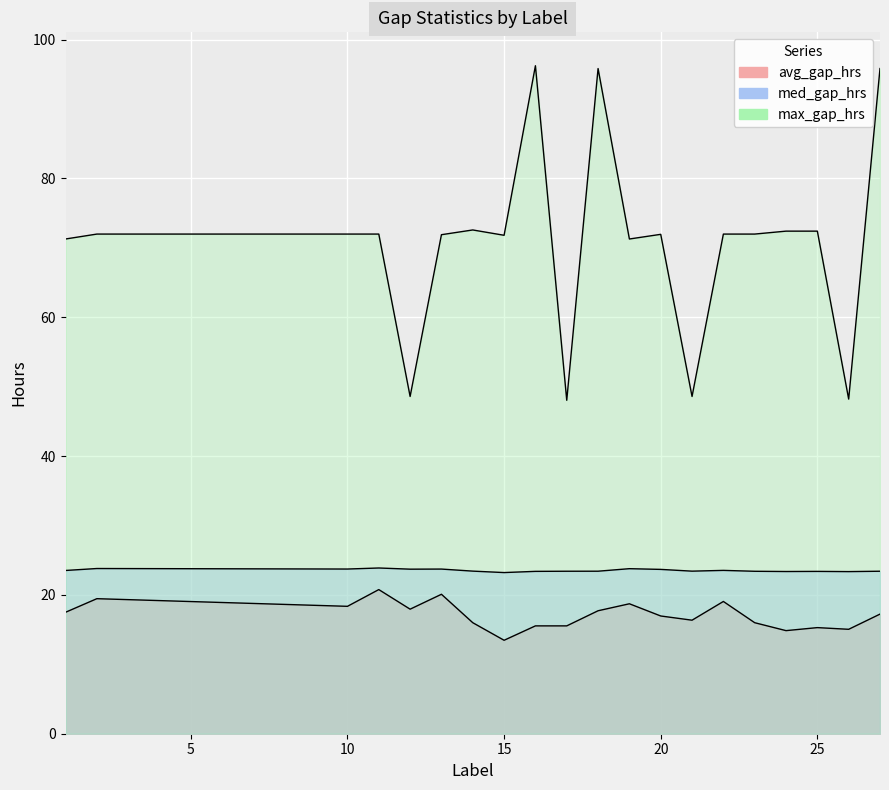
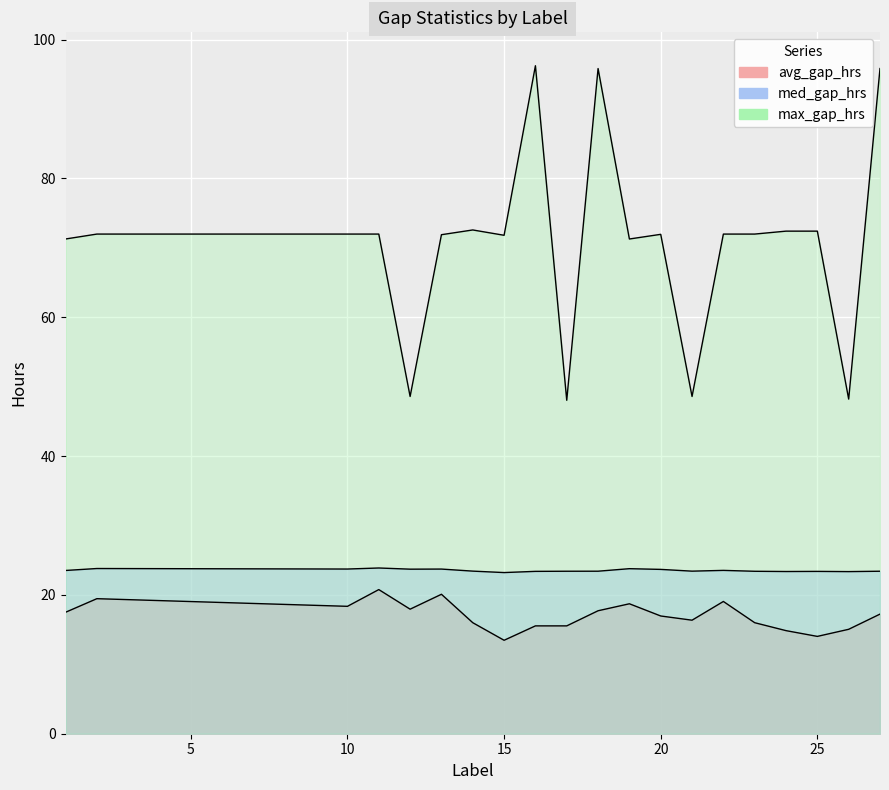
avg_gap_hrs, 25: 15 -> 14
